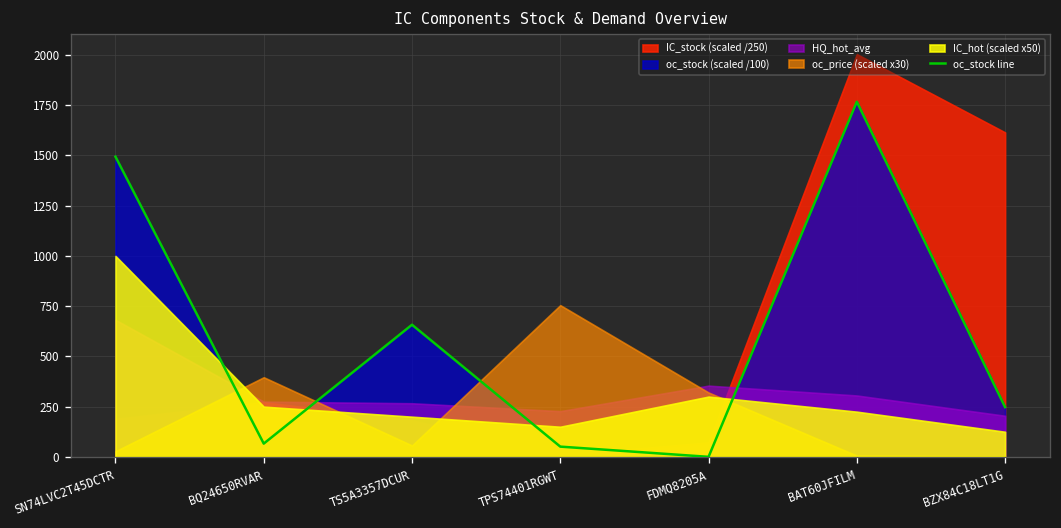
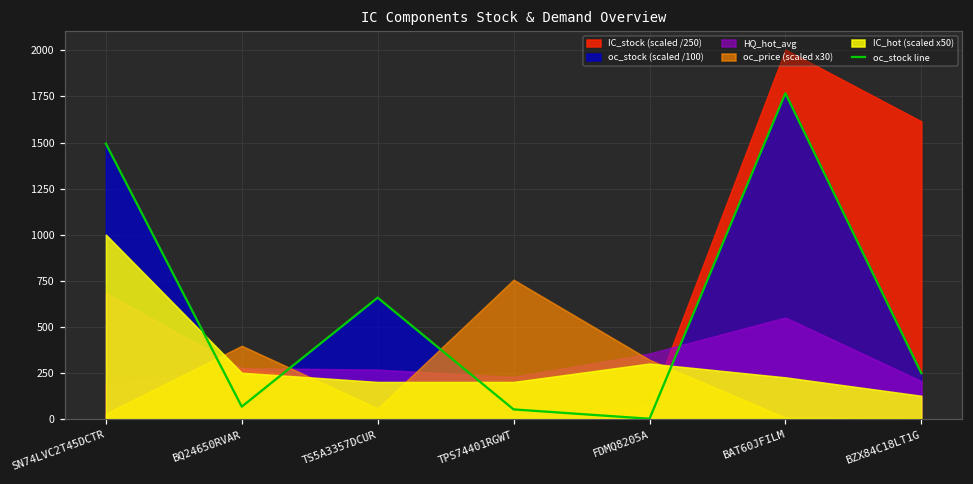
IC_hot (scaled x50), TPS74401RGWT: 150 -> 200
HQ_hot_avg, BAT60JFILM: 310 -> 550
